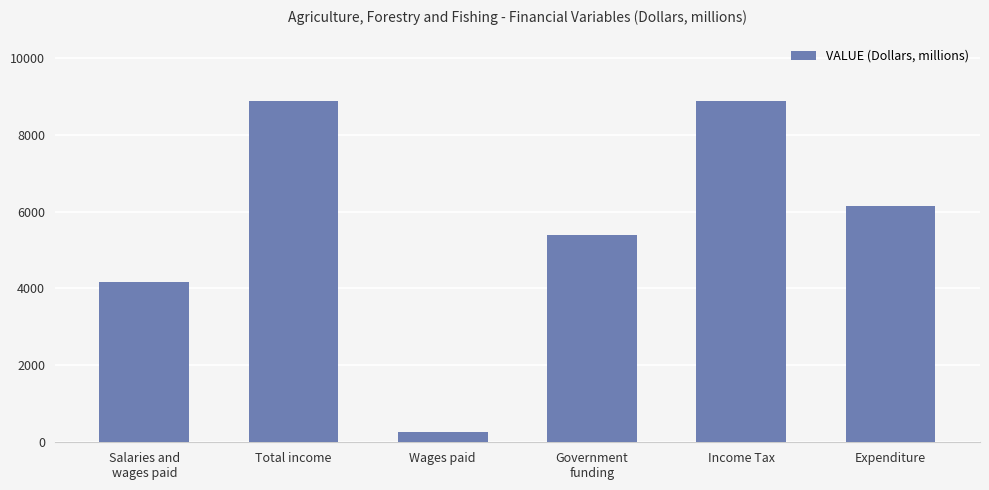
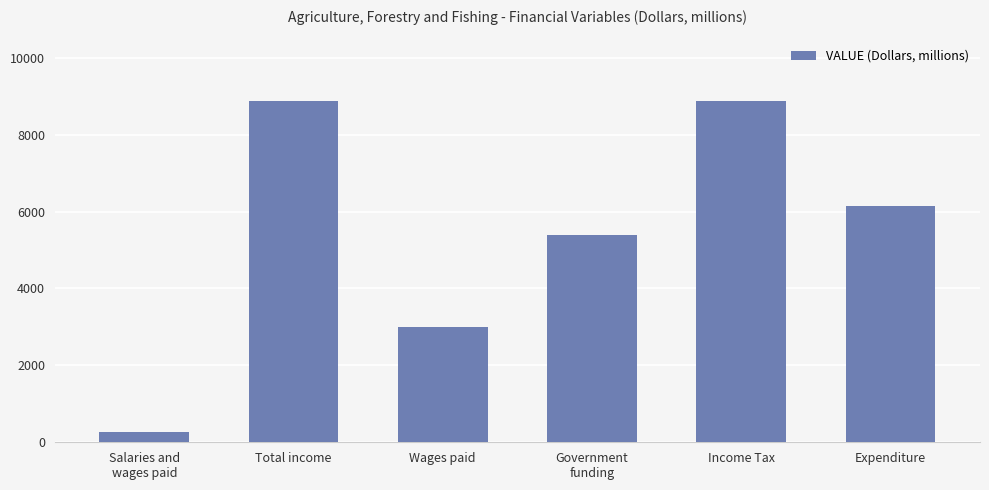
Salaries and wages paid: 4200 -> 300
Wages paid: 300 -> 3000
